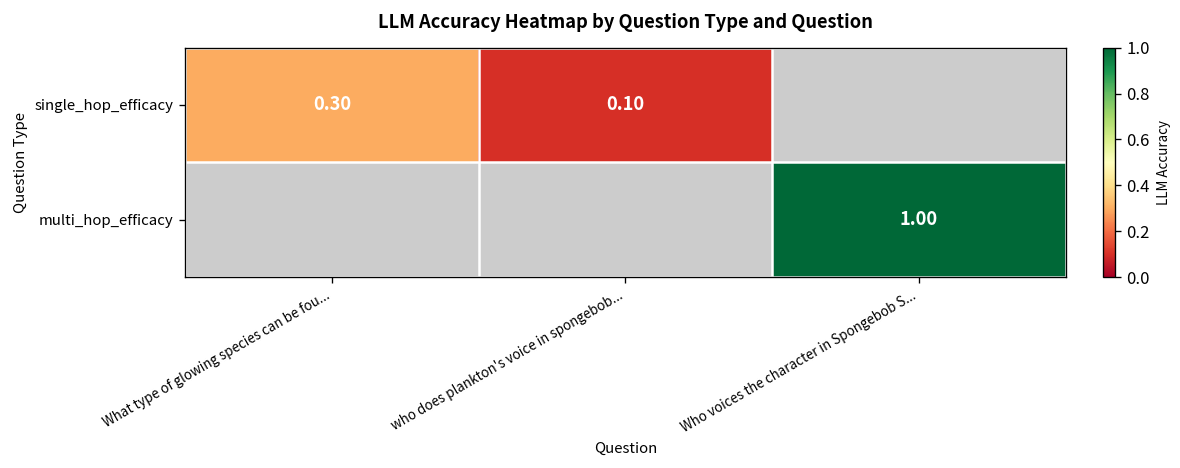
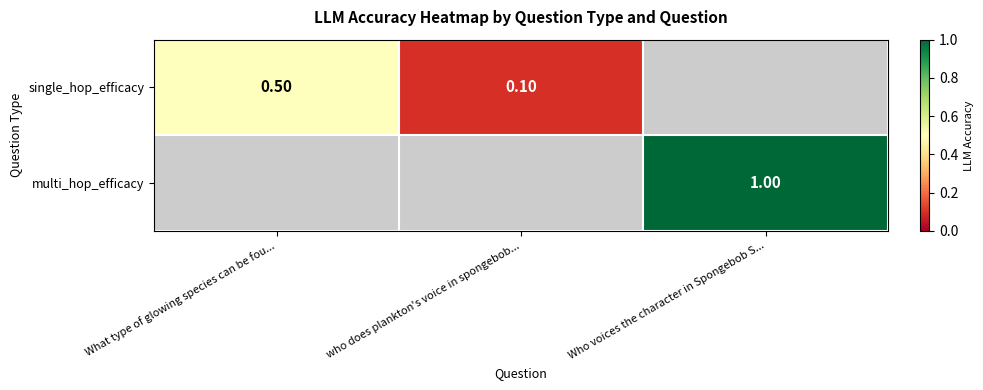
single_hop_efficacy, What type of glowing species can be fou...: 0.30 -> 0.50
